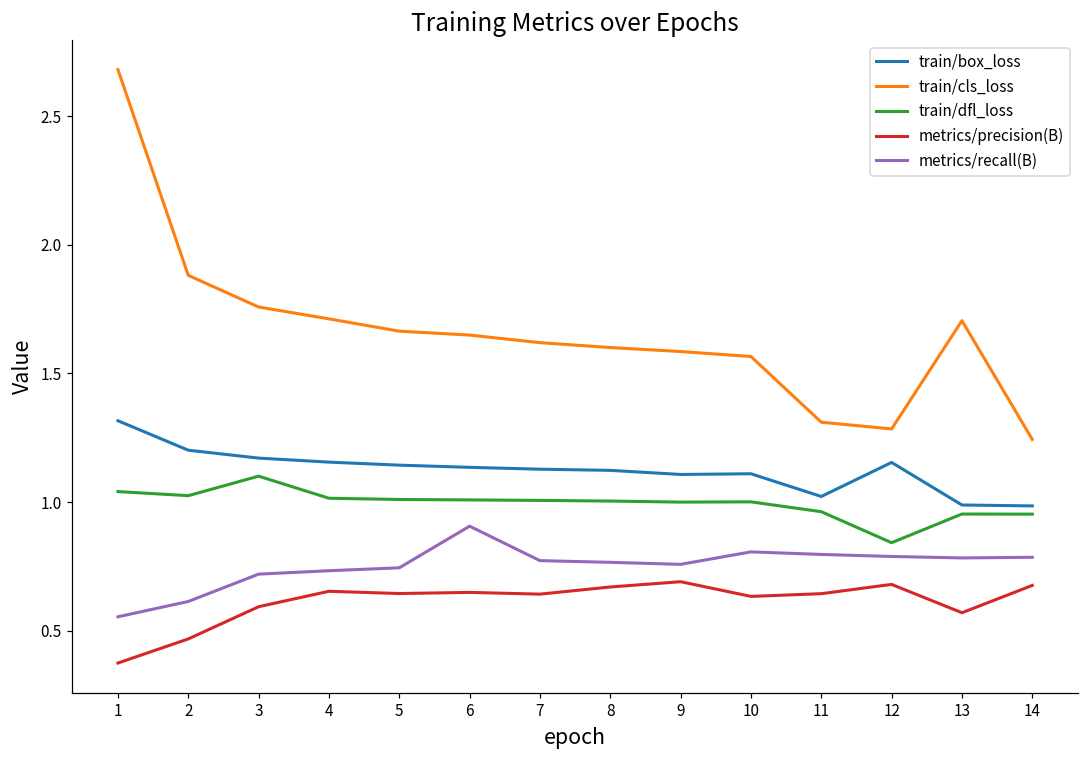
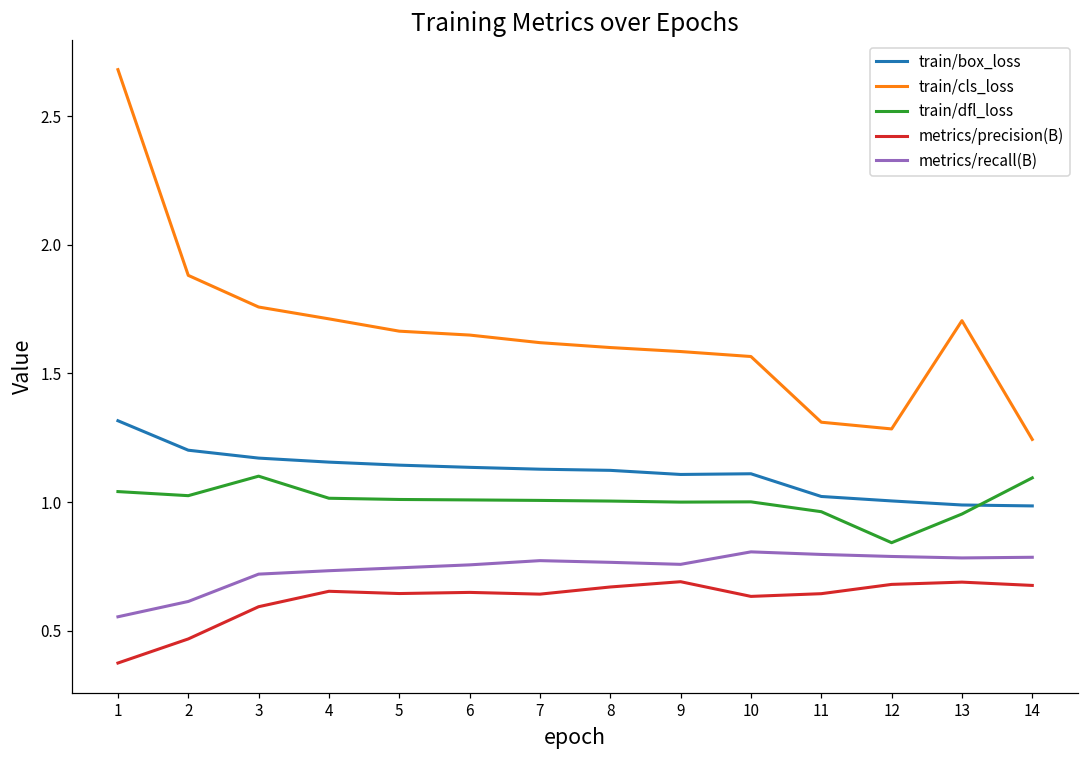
metrics/recall(B), 6: 0.91 -> 0.76
train/box_loss, 12: 1.15 -> 1.00
metrics/precision(B), 13: 0.57 -> 0.69
train/dfl_loss, 14: 0.95 -> 1.09
